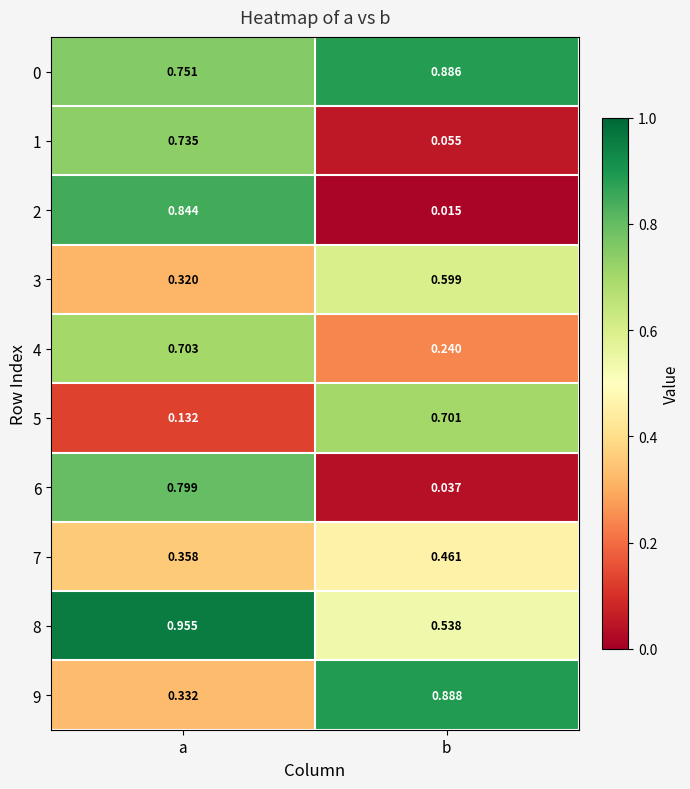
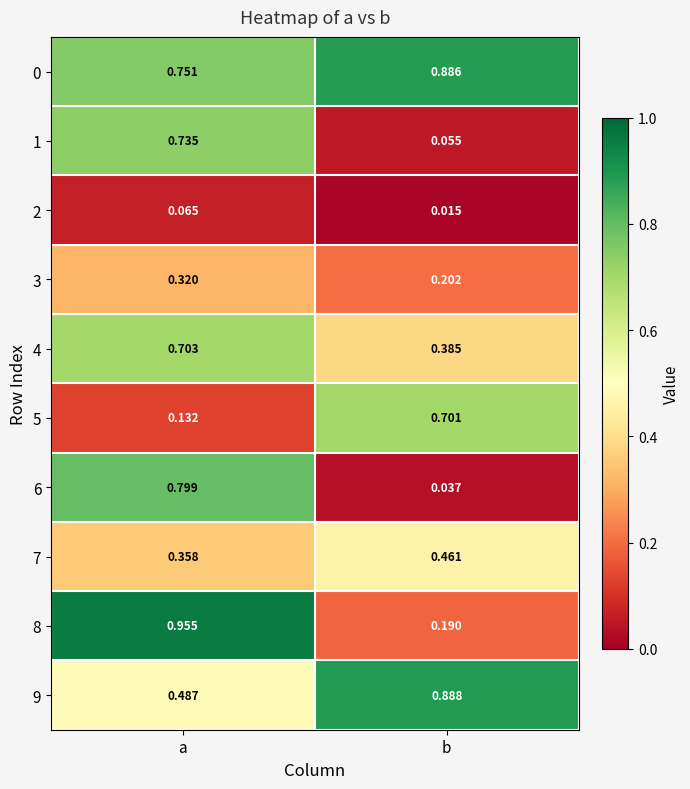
2, a: 0.844 -> 0.065
3, b: 0.599 -> 0.202
4, b: 0.240 -> 0.385
8, b: 0.538 -> 0.190
9, a: 0.332 -> 0.487
